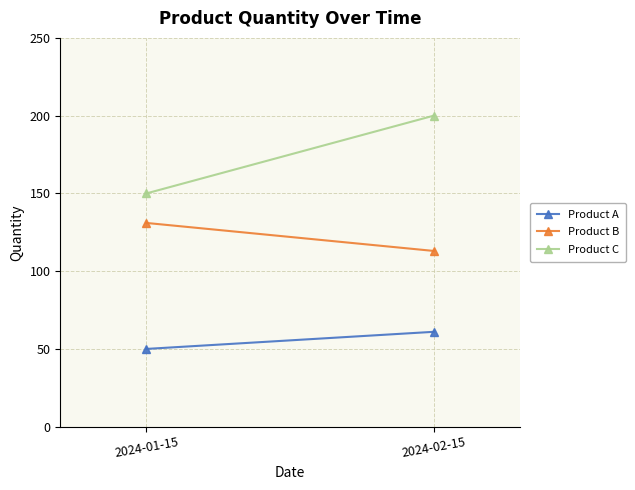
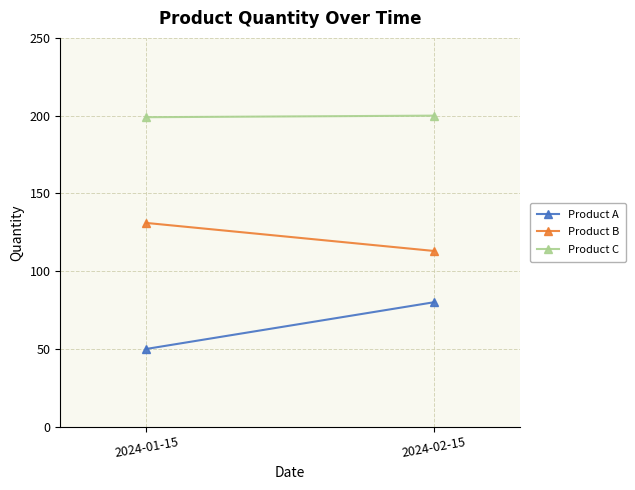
Product C, 2024-01-15: 150 -> 199
Product A, 2024-02-15: 61 -> 80
